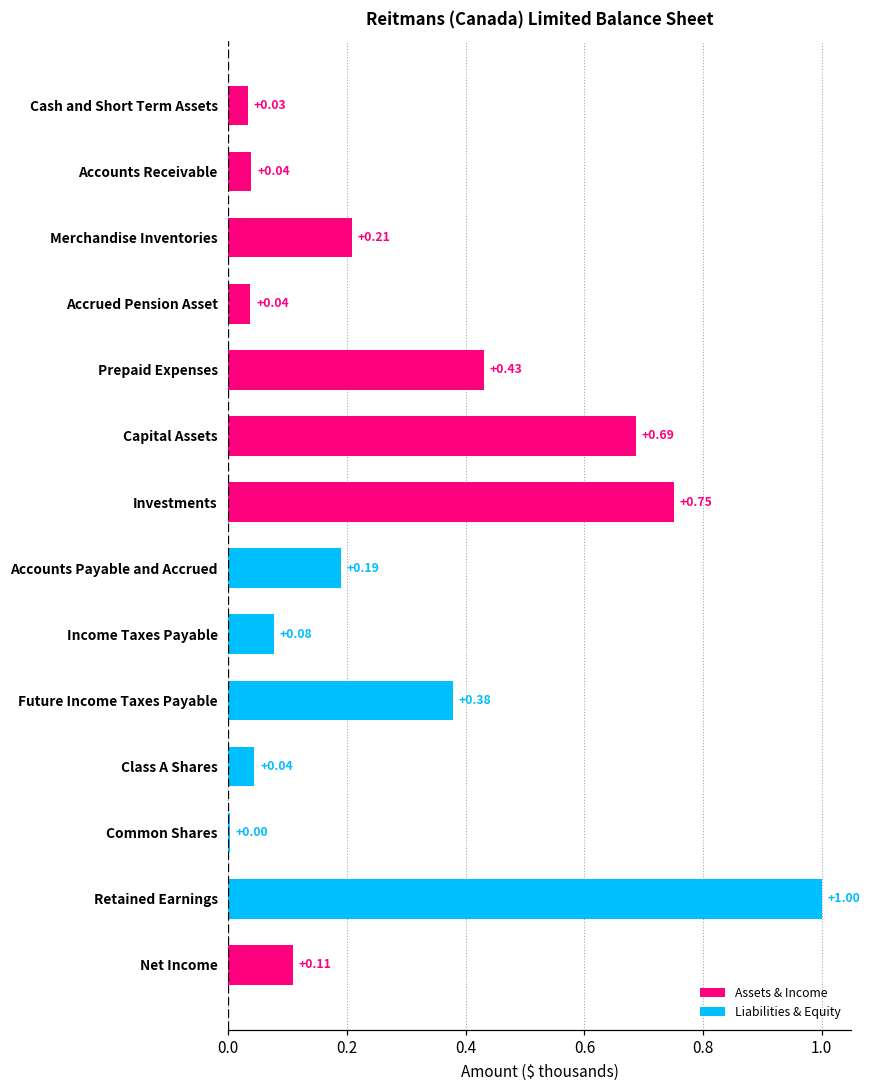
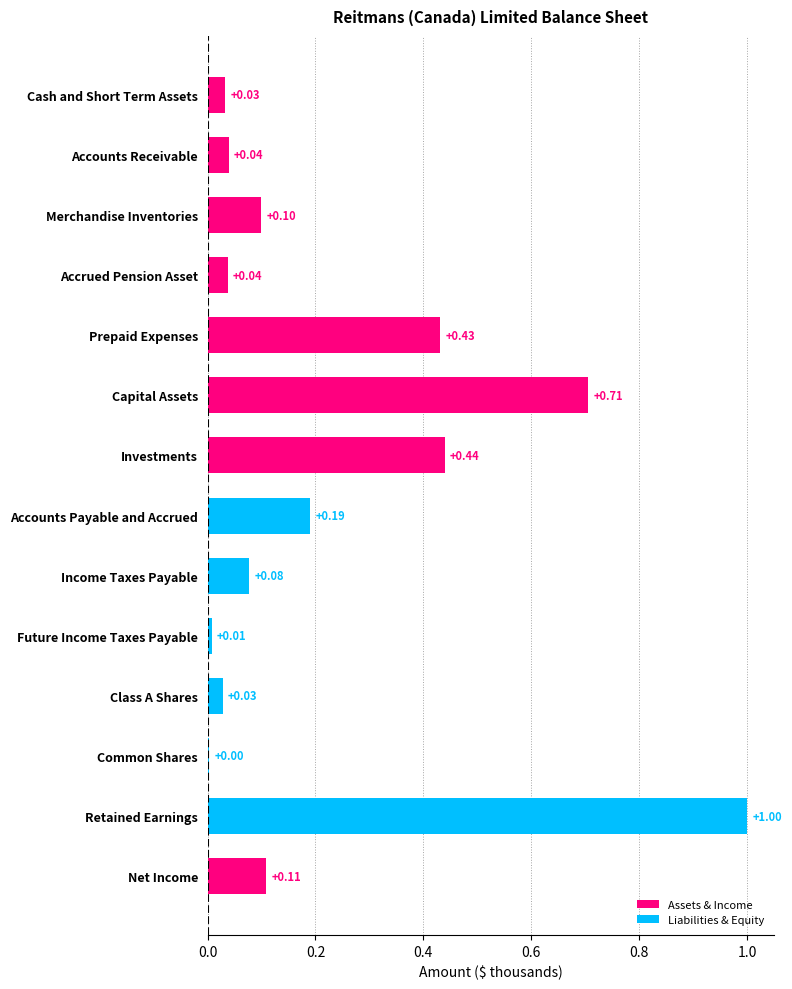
Merchandise Inventories: +0.21 -> +0.10
Capital Assets: +0.69 -> +0.71
Investments: +0.75 -> +0.44
Future Income Taxes Payable: +0.38 -> +0.01
Class A Shares: +0.04 -> +0.03
